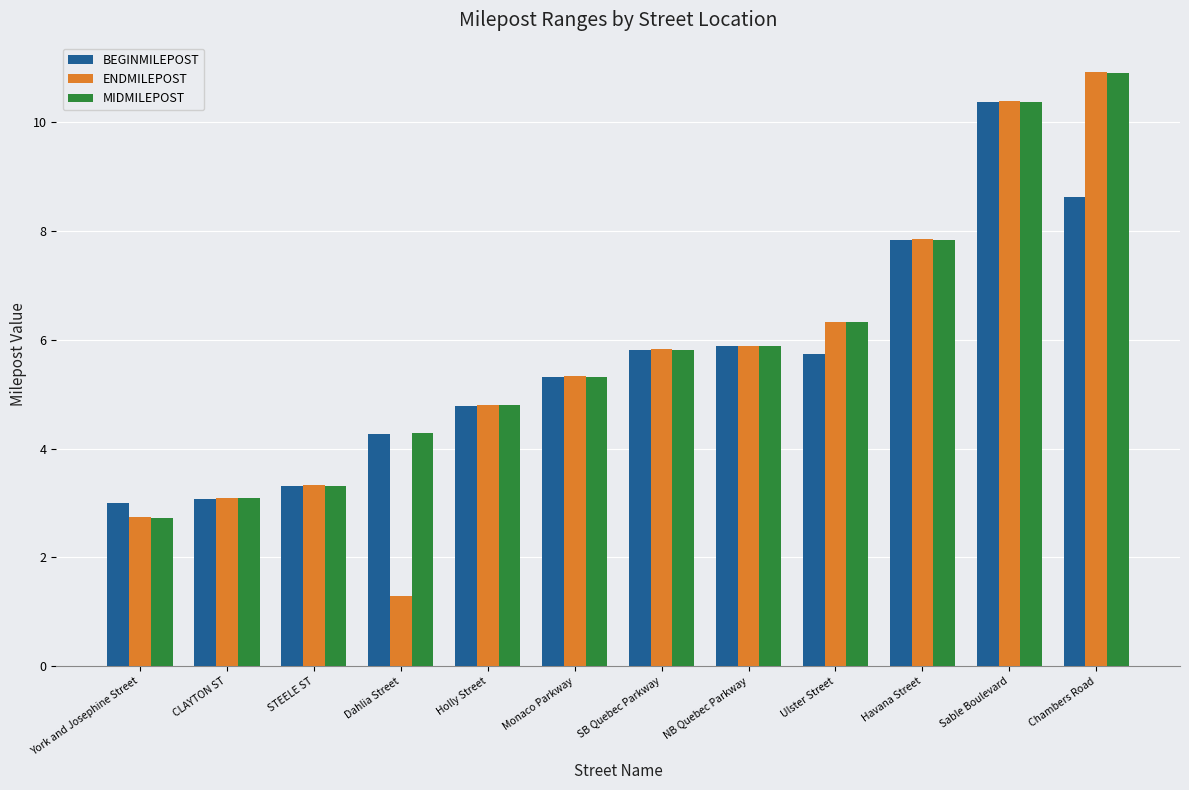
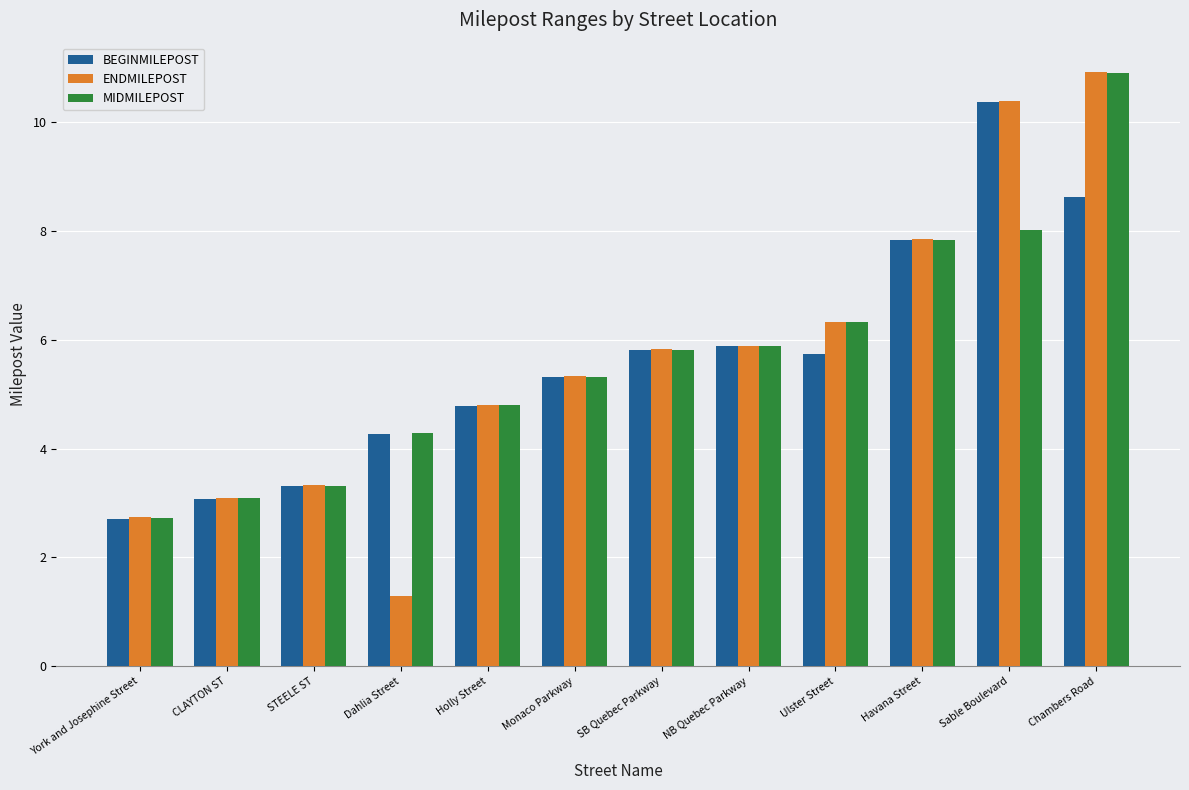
BEGINMILEPOST, York and Josephine Street: 3.0 -> 2.7
MIDMILEPOST, Sable Boulevard: 10.4 -> 8.0
